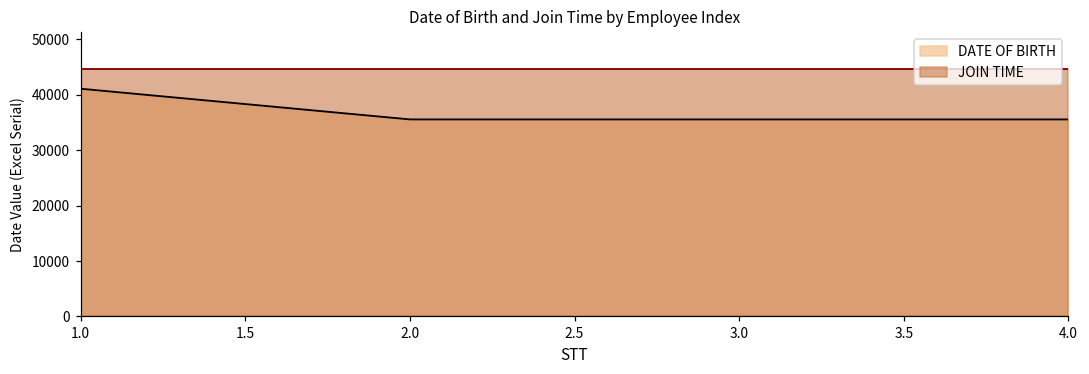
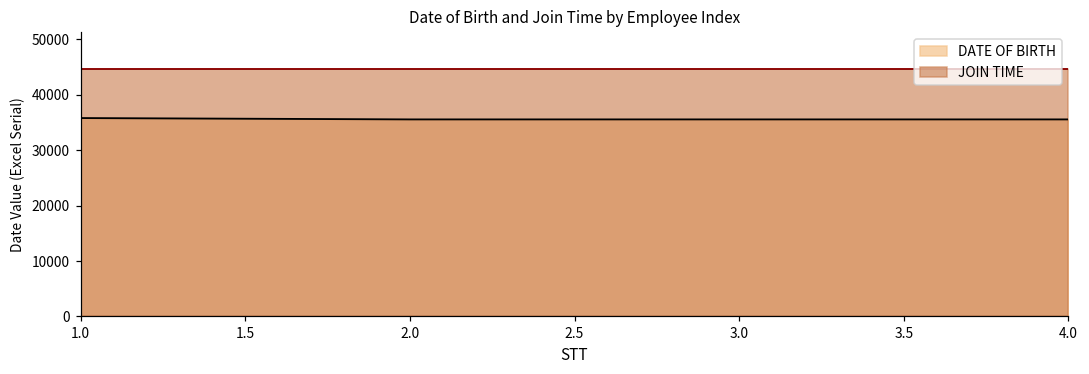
DATE OF BIRTH, 1.0: 41000 -> 36000
